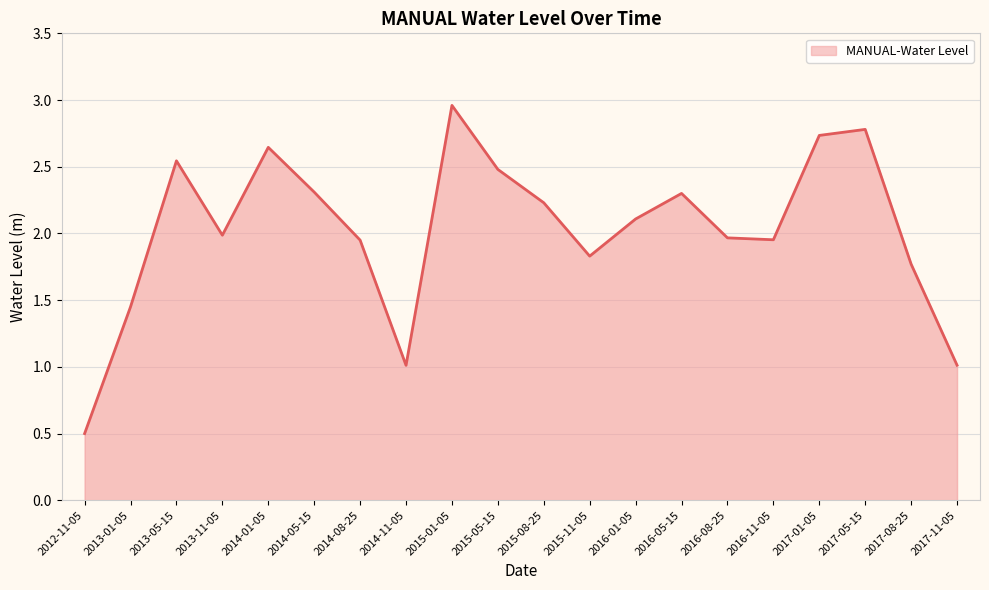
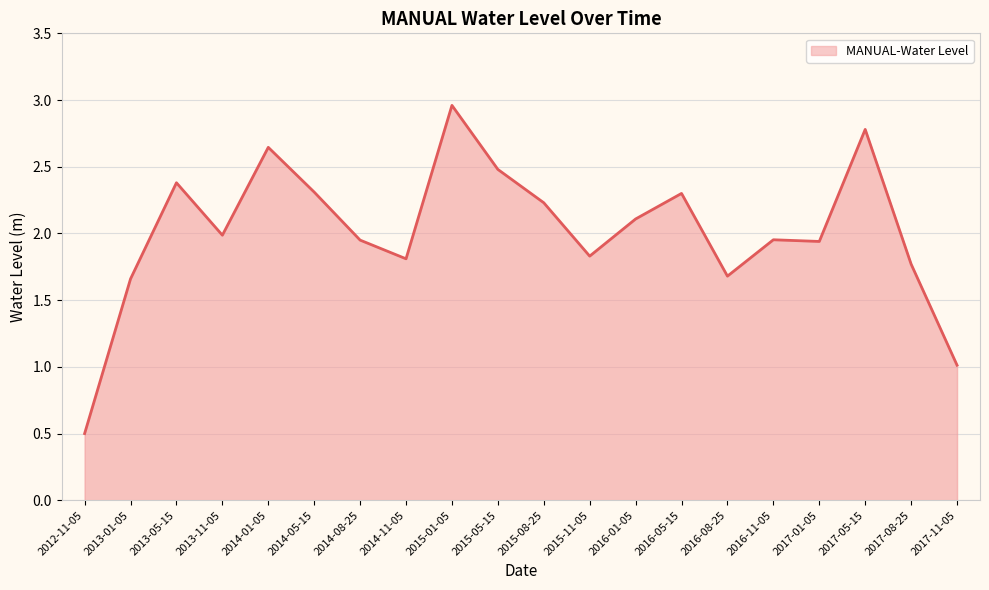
2013-01-05: 1.45 -> 1.66
2013-05-15: 2.54 -> 2.38
2014-11-05: 1.01 -> 1.81
2016-08-25: 1.97 -> 1.68
2017-01-05: 2.73 -> 1.94
